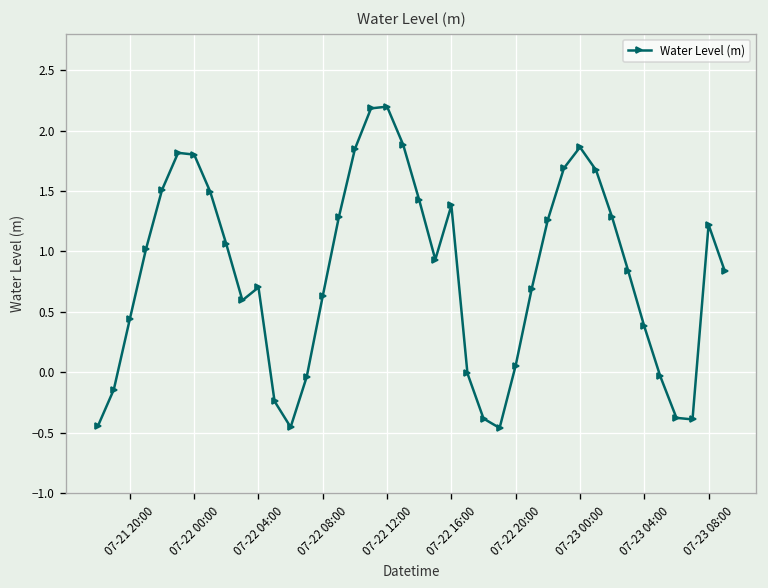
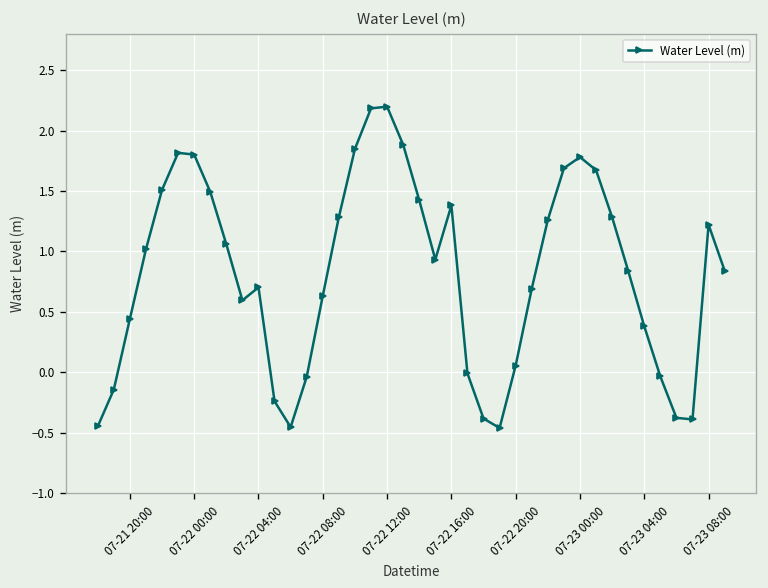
07-23 00:00: 1.86 -> 1.78
